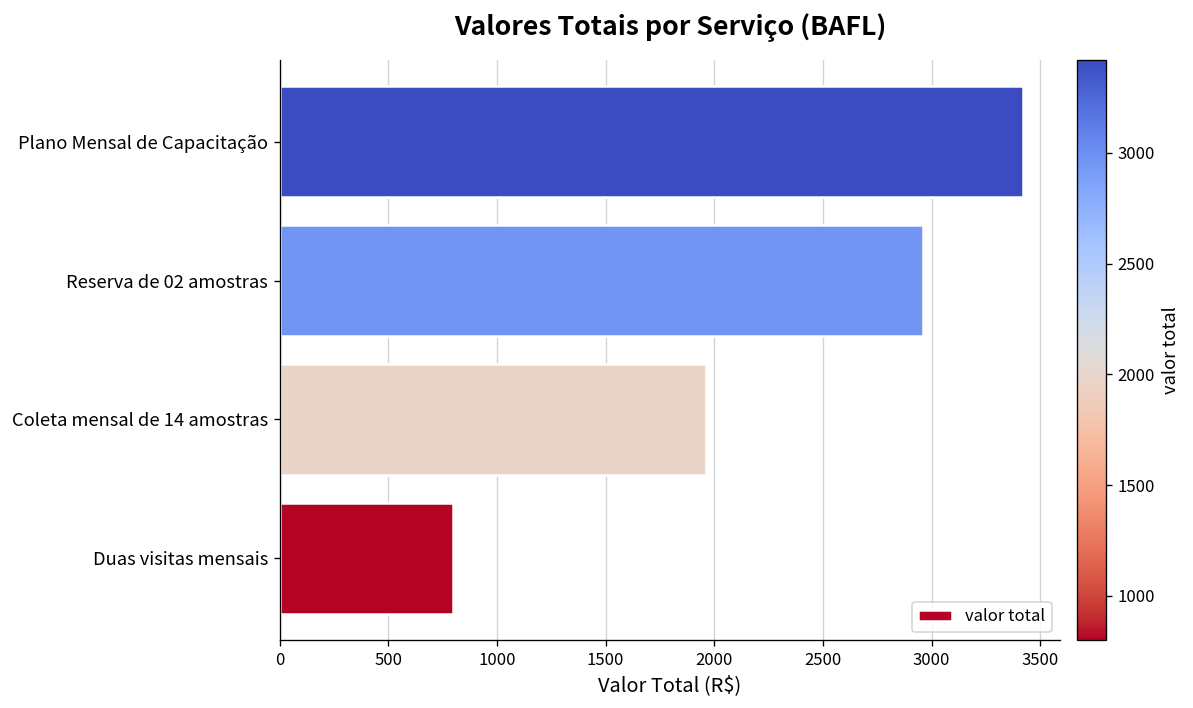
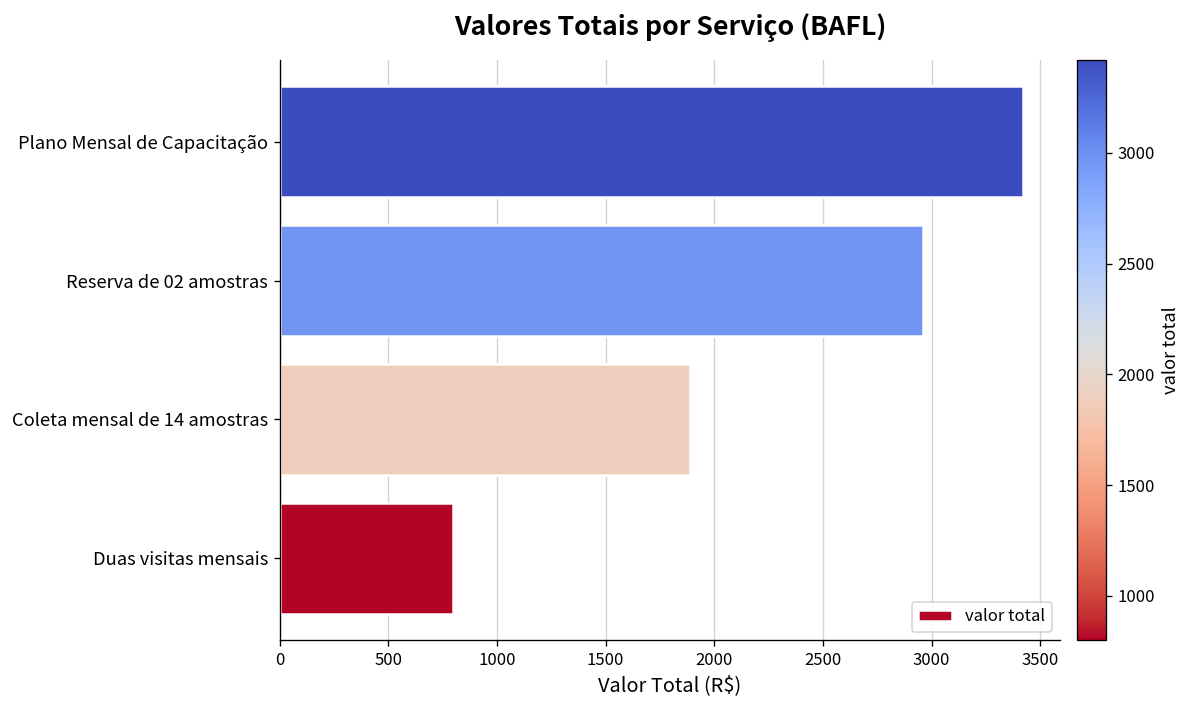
Coleta mensal de 14 amostras: 1960 -> 1890
